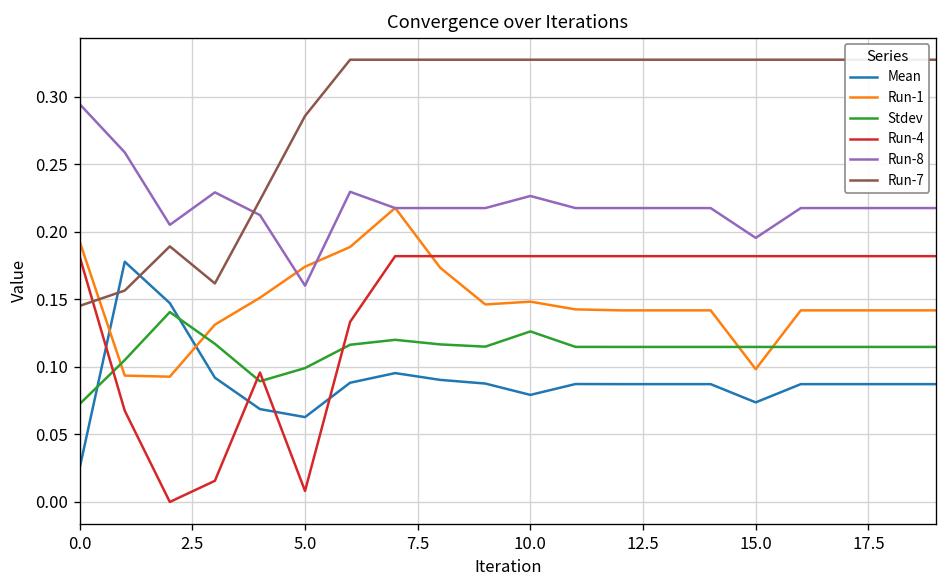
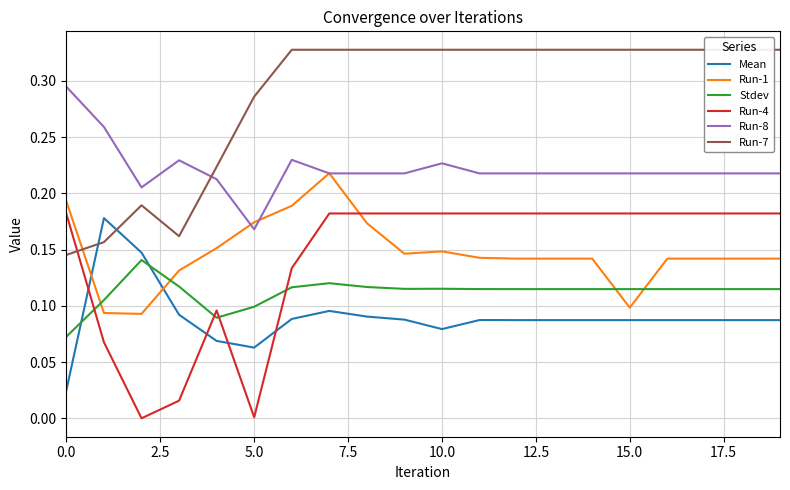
Run-4, 5.0: 0.008 -> 0.001
Run-8, 5.0: 0.160 -> 0.168
Stdev, 10.0: 0.126 -> 0.115
Mean, 15.0: 0.074 -> 0.087
Run-8, 15.0: 0.196 -> 0.218
